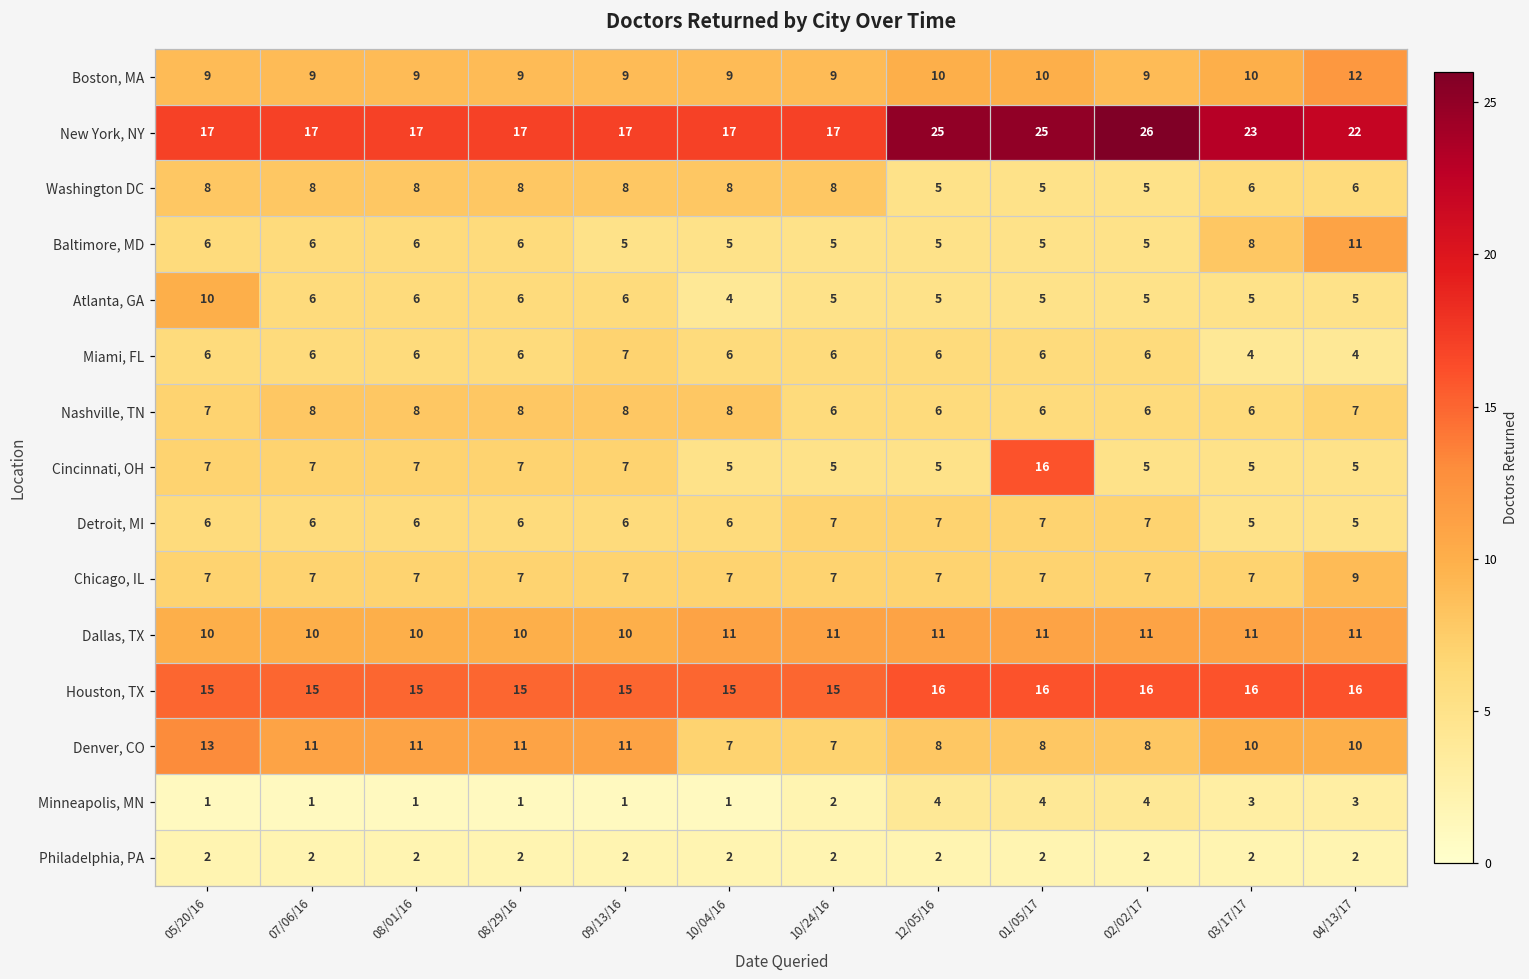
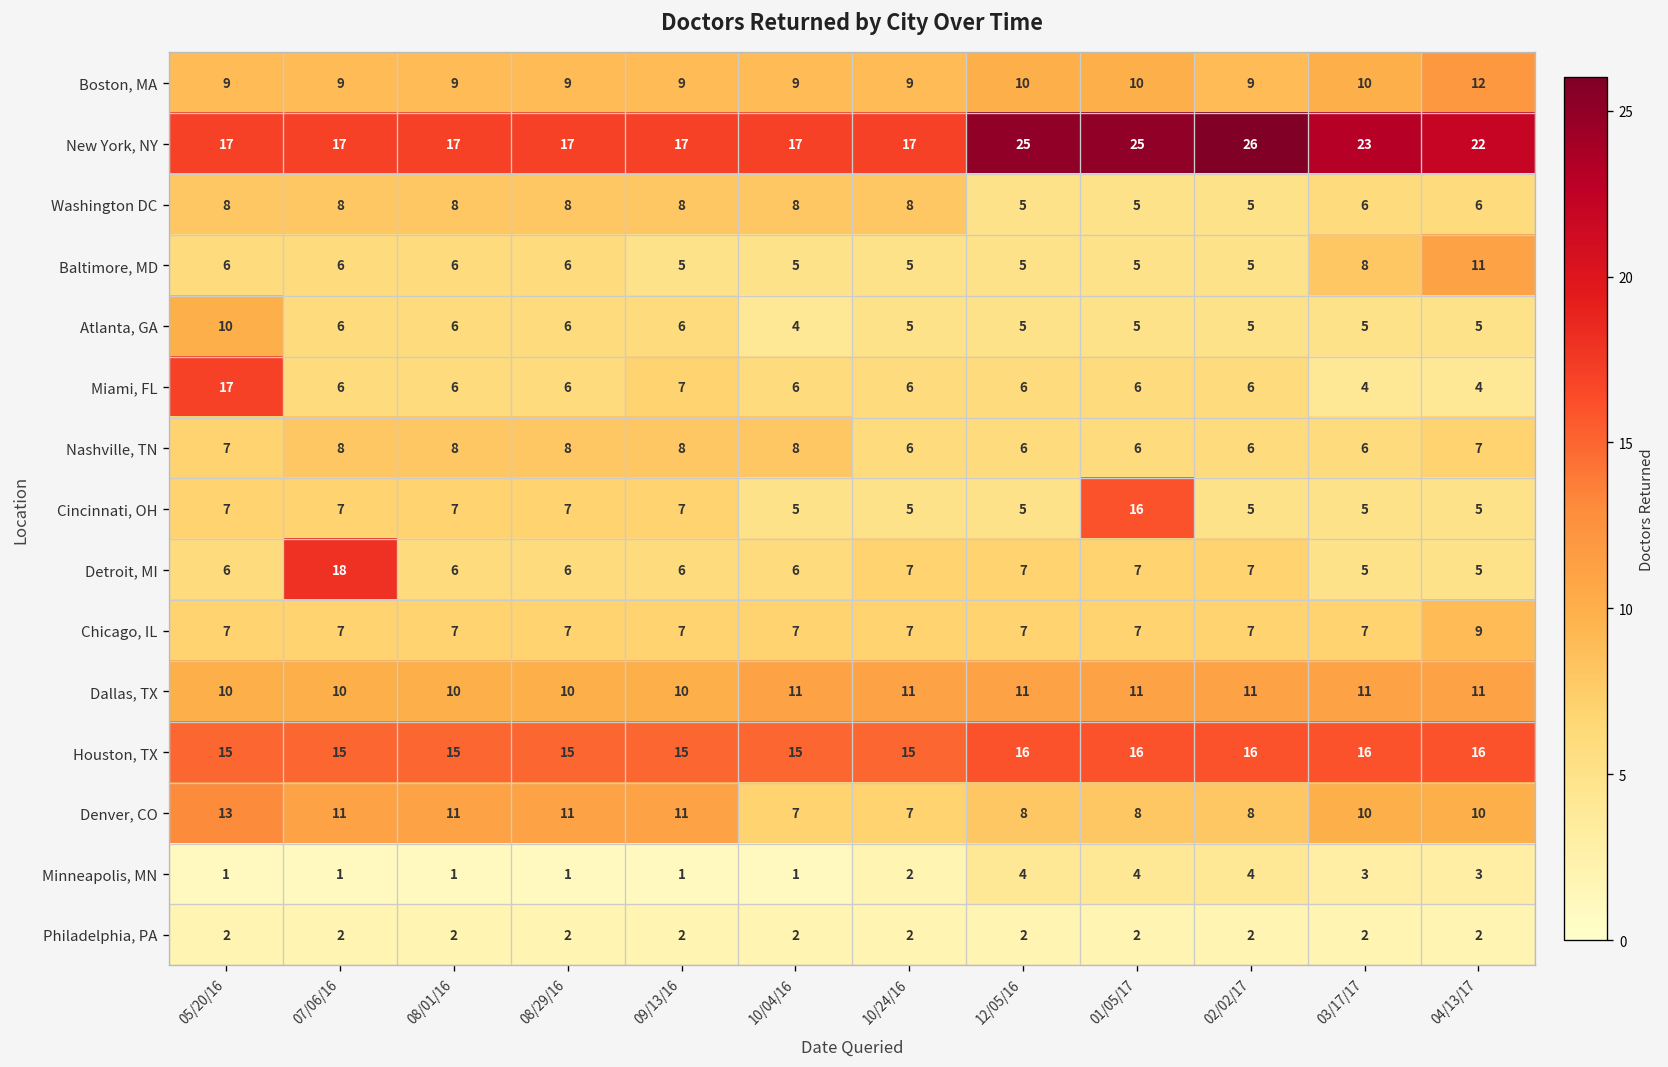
Miami, FL, 05/20/16: 6 -> 17
Detroit, MI, 07/06/16: 6 -> 18
